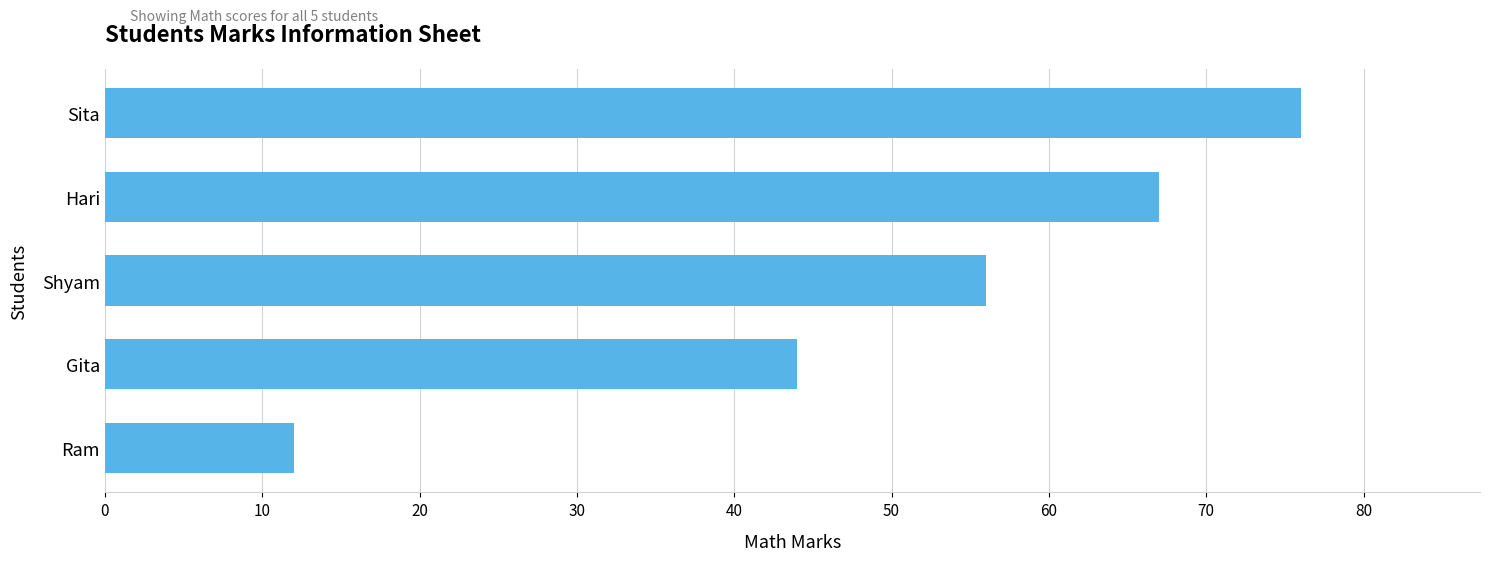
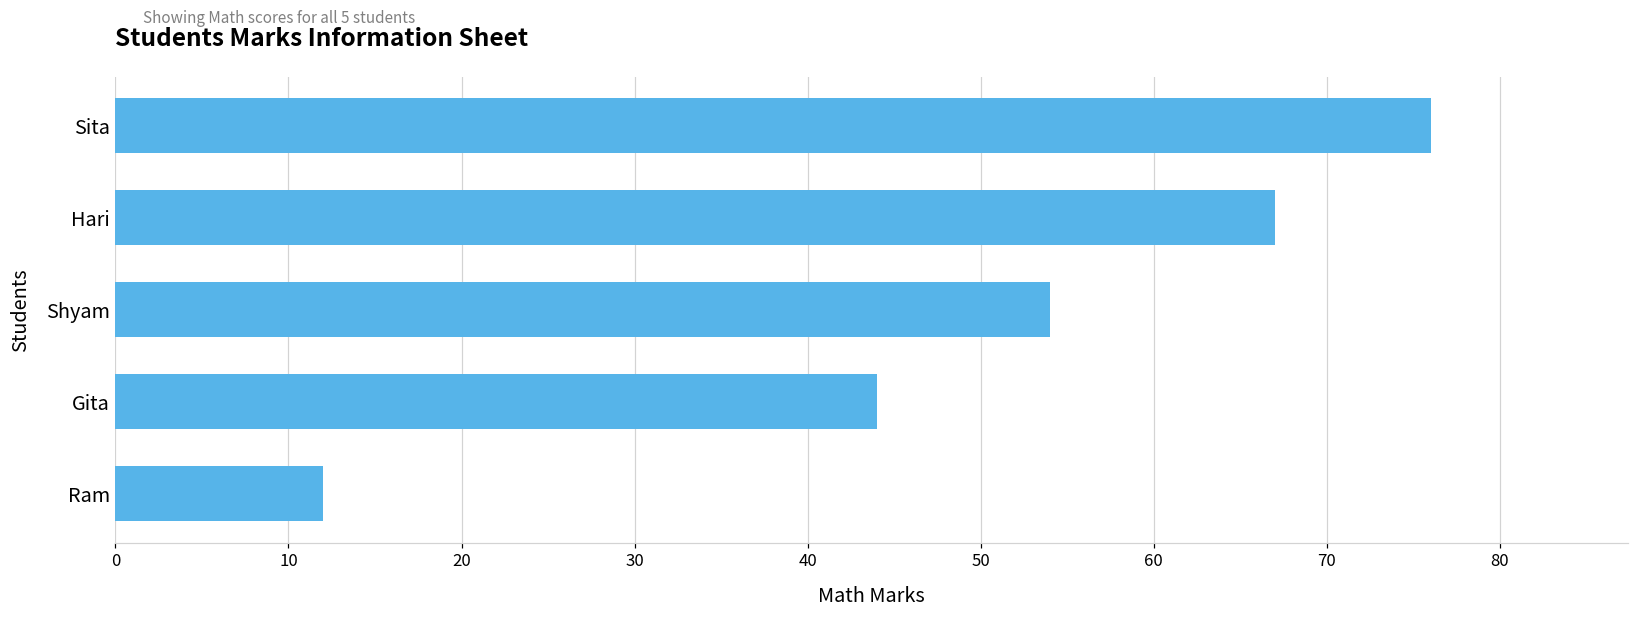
Shyam: 56 -> 54
